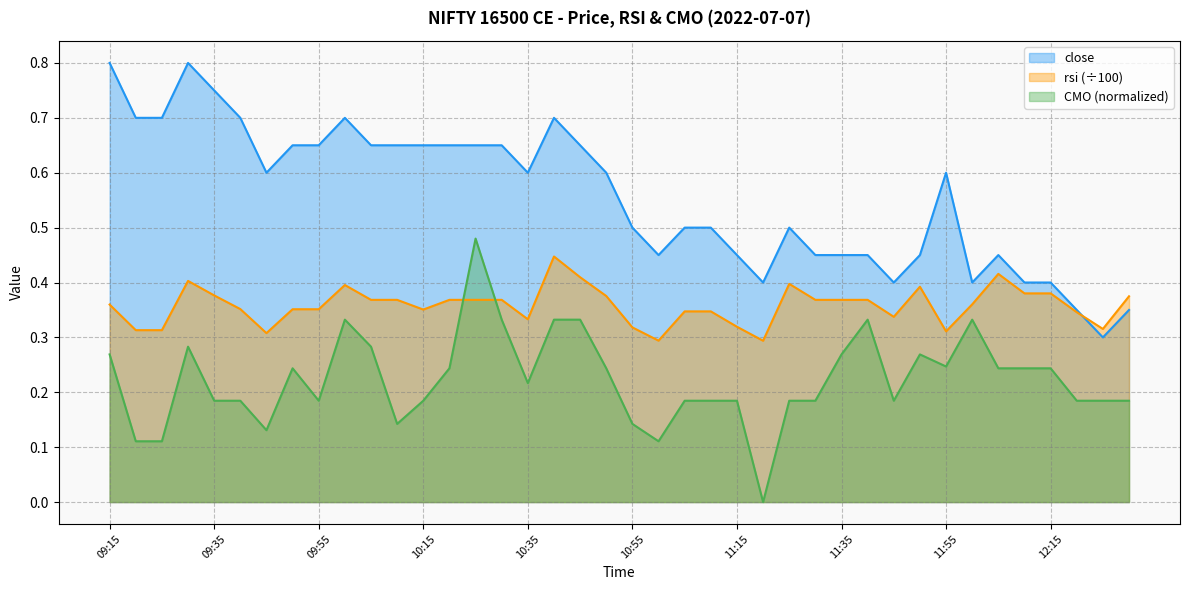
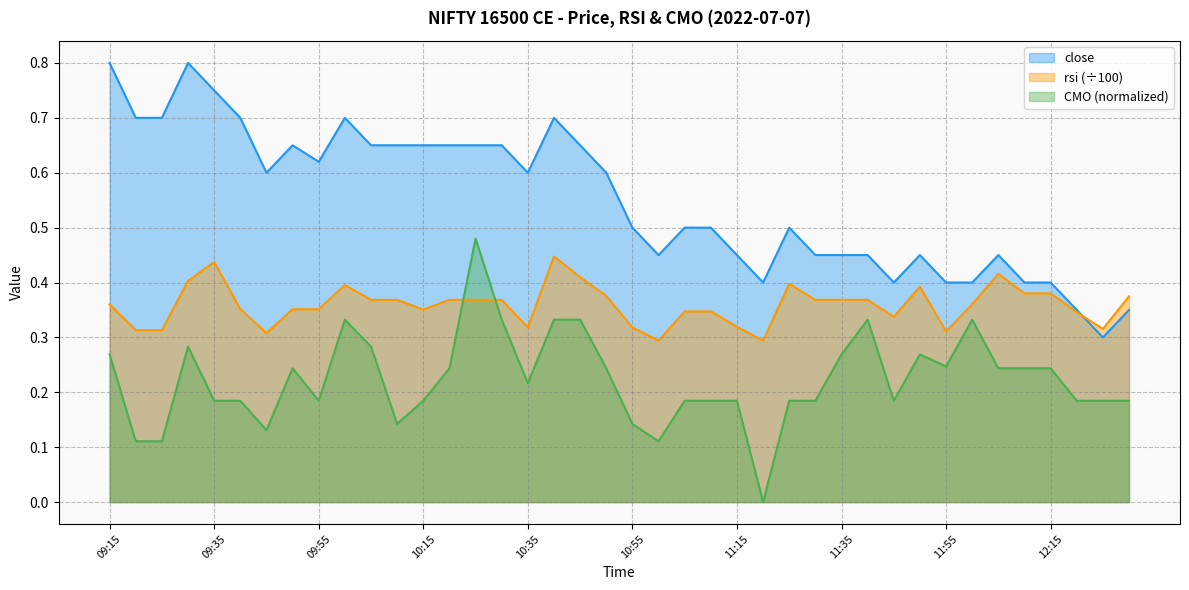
rsi (÷100), 09:35: 0.38 -> 0.44
close, 09:55: 0.65 -> 0.62
rsi (÷100), 10:35: 0.33 -> 0.32
close, 11:55: 0.6 -> 0.4
